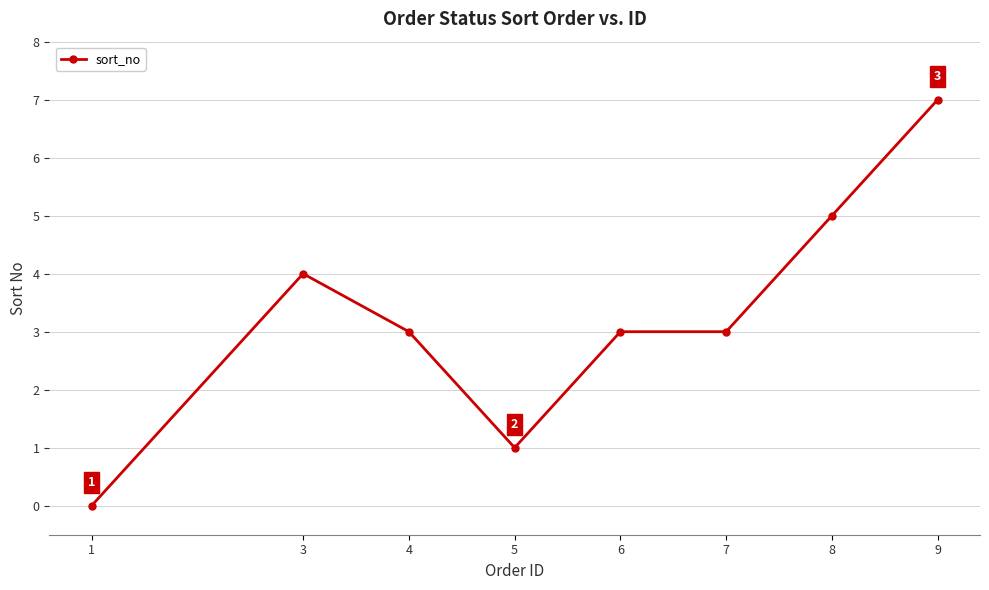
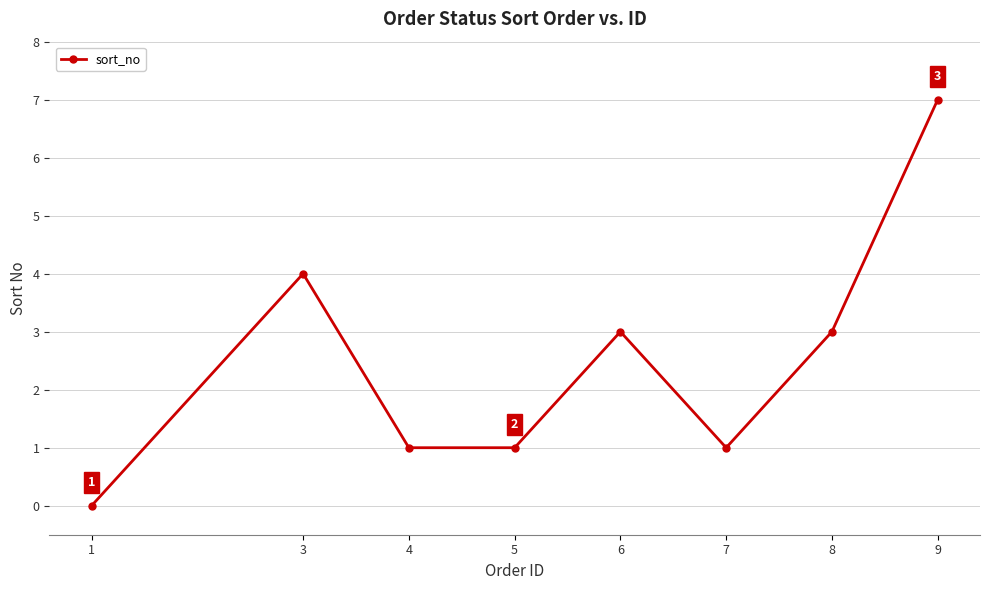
4: 3 -> 1
7: 3 -> 1
8: 5 -> 3
